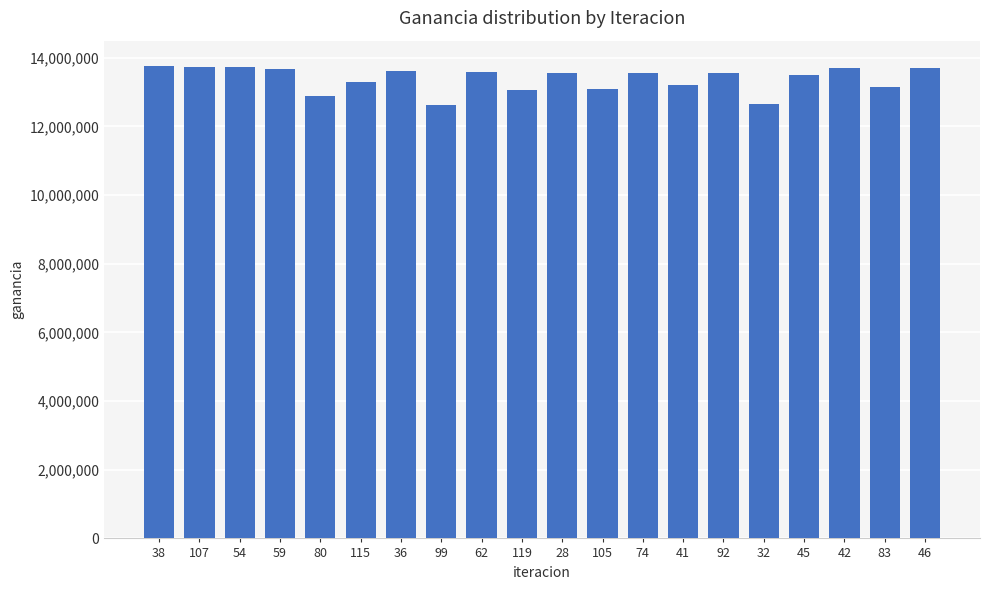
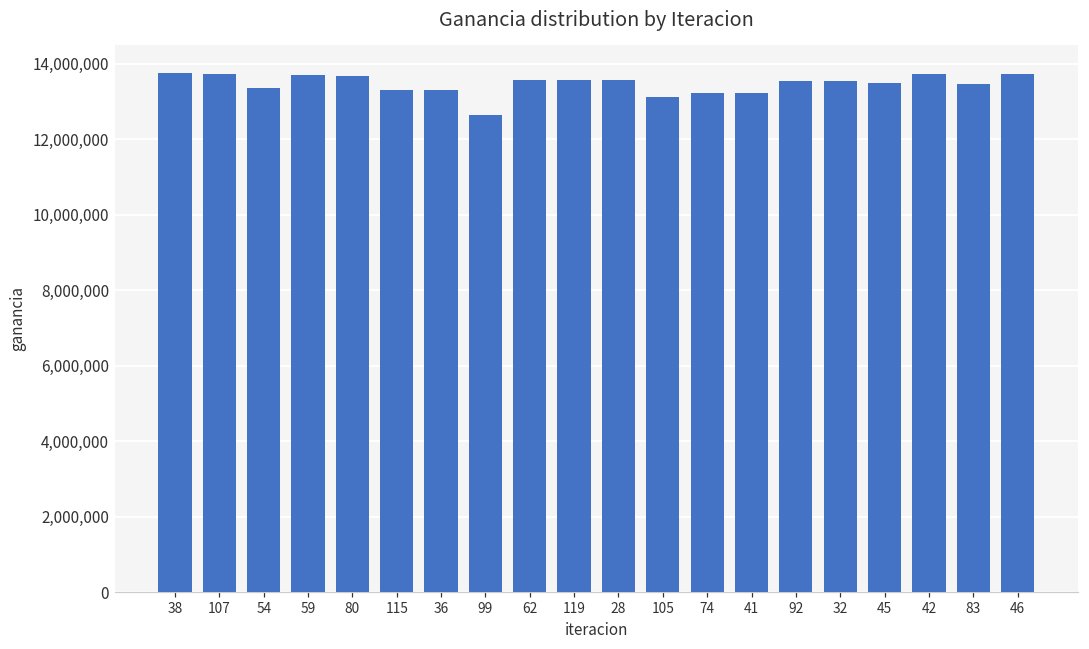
54: 13,700,000 -> 13,400,000
80: 12,900,000 -> 13,700,000
36: 13,600,000 -> 13,300,000
119: 13,000,000 -> 13,600,000
74: 13,600,000 -> 13,200,000
32: 12,700,000 -> 13,500,000
83: 13,100,000 -> 13,500,000
